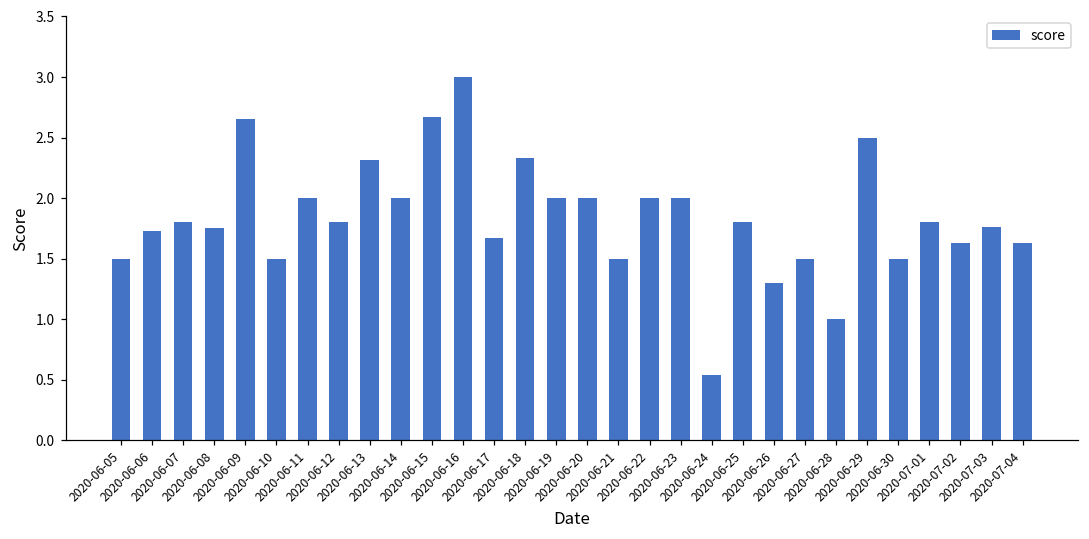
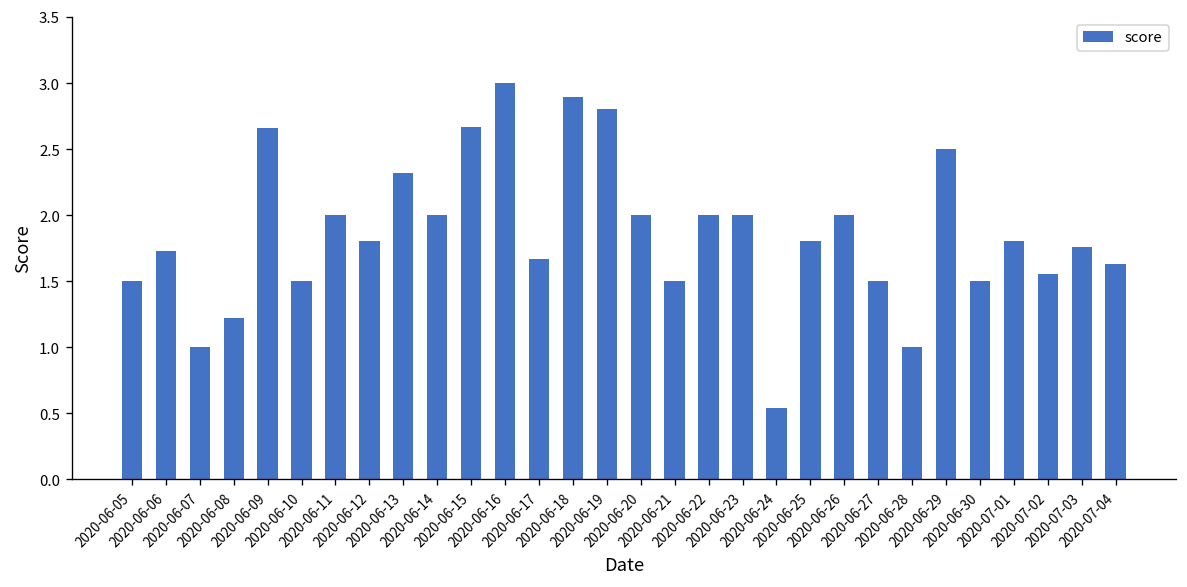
2020-06-07: 1.8 -> 1.0
2020-06-08: 1.75 -> 1.22
2020-06-18: 2.33 -> 2.89
2020-06-19: 2.0 -> 2.8
2020-06-26: 1.3 -> 2.0
2020-07-02: 1.63 -> 1.56
